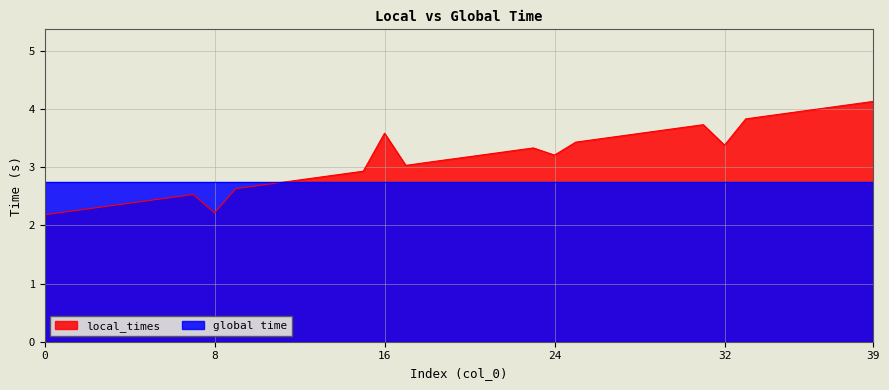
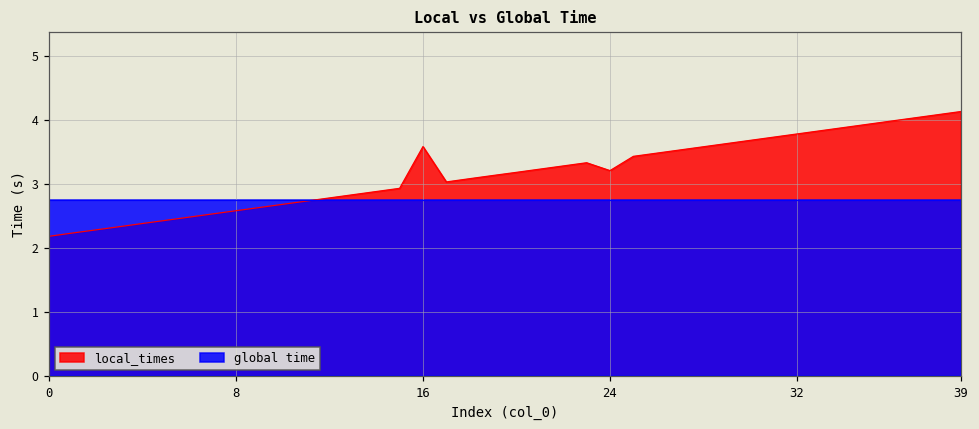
local_times, 8: 2.2 -> 2.6
local_times, 32: 3.4 -> 3.8
